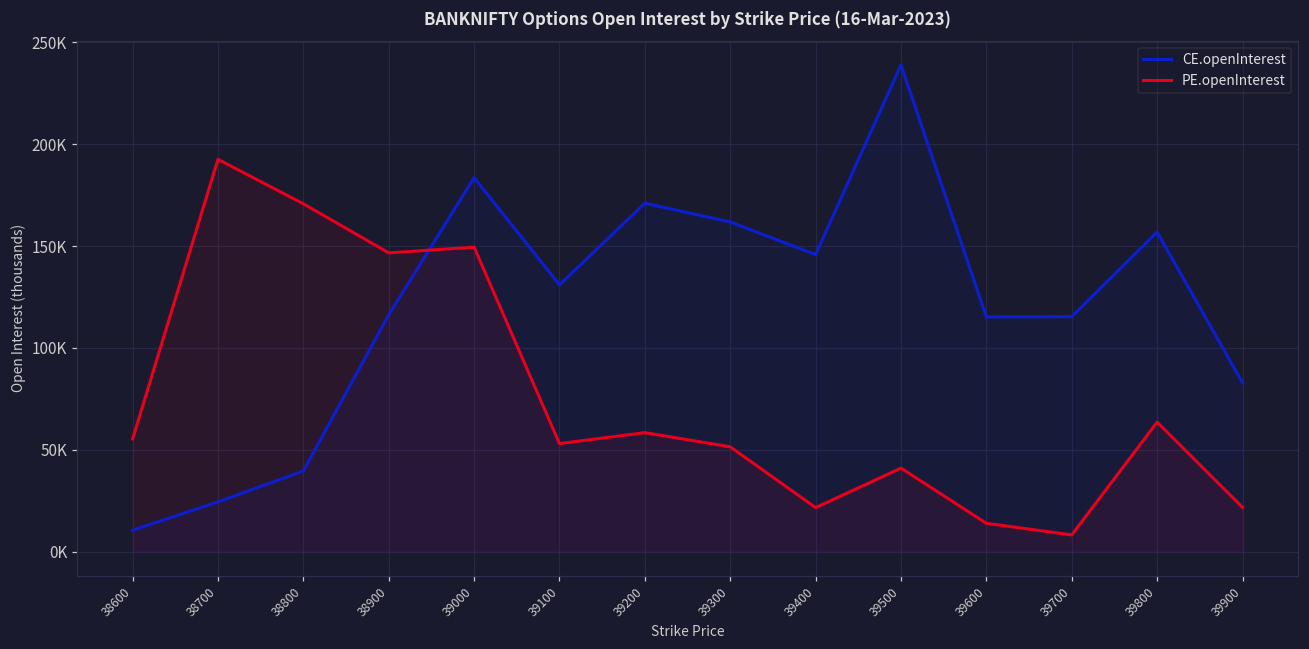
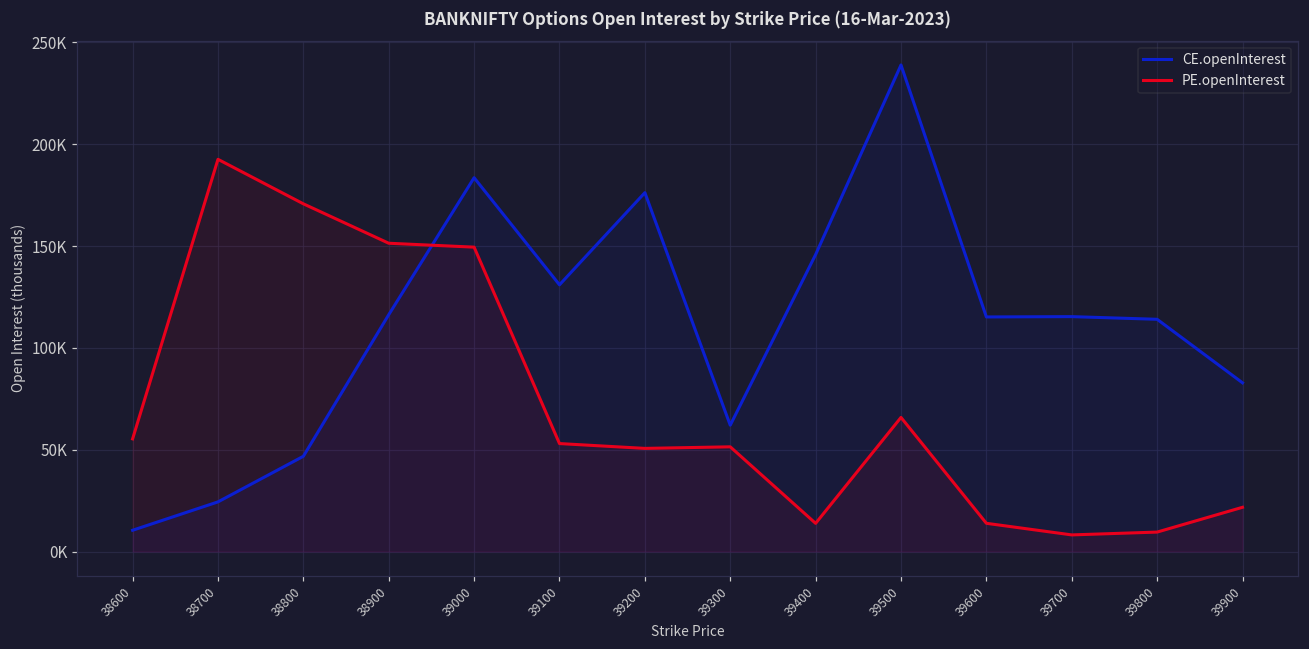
CE.openInterest, 38800: 40000 -> 47000
PE.openInterest, 38900: 147000 -> 151000
CE.openInterest, 39200: 171000 -> 176000
PE.openInterest, 39200: 58000 -> 51000
CE.openInterest, 39300: 162000 -> 62000
PE.openInterest, 39400: 22000 -> 14000
PE.openInterest, 39500: 41000 -> 66000
CE.openInterest, 39800: 157000 -> 114000
PE.openInterest, 39800: 64000 -> 10000
